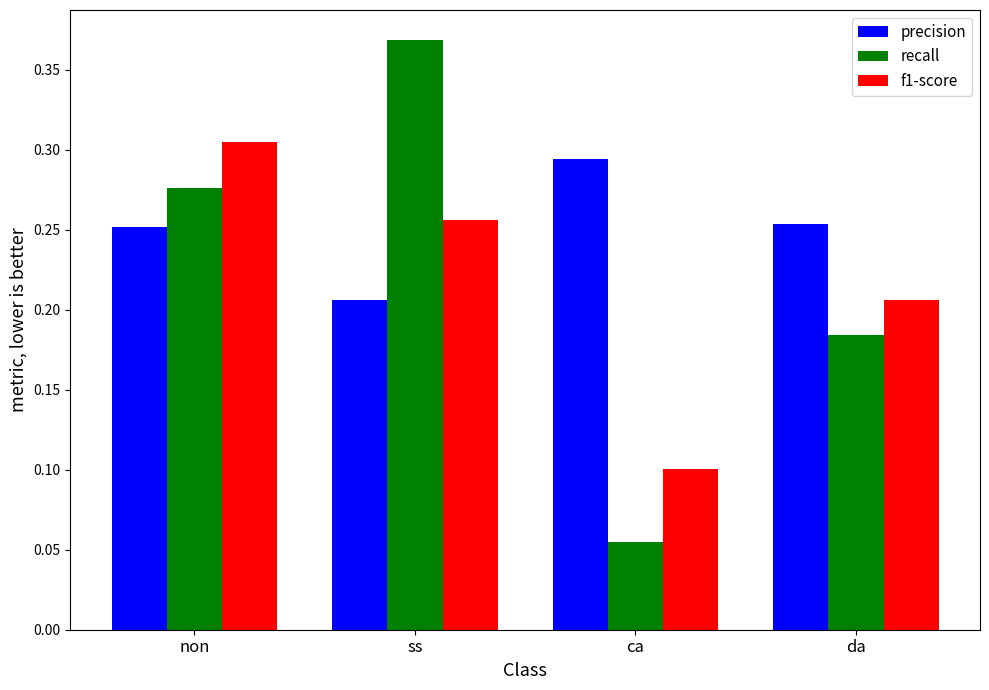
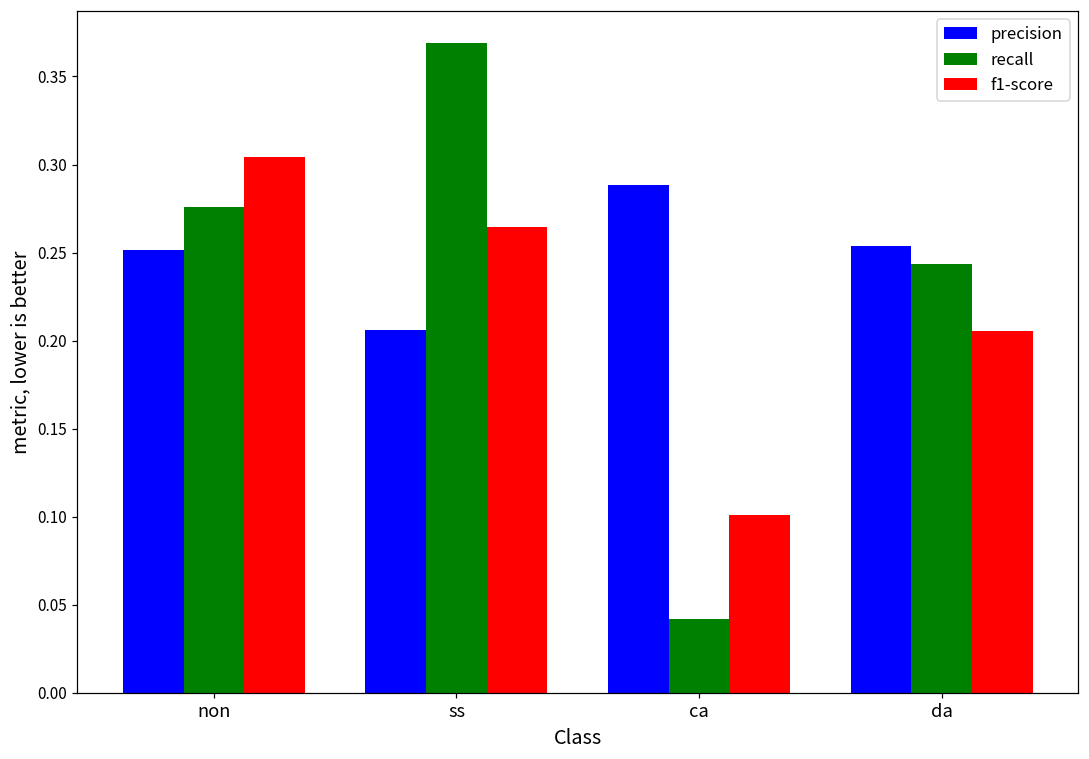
f1-score, ss: 0.256 -> 0.265
precision, ca: 0.294 -> 0.288
recall, ca: 0.055 -> 0.042
recall, da: 0.184 -> 0.244
